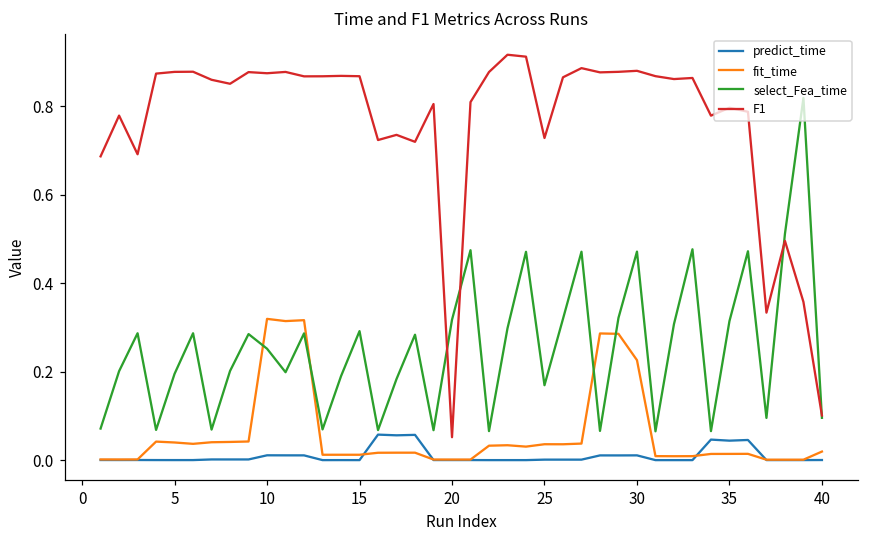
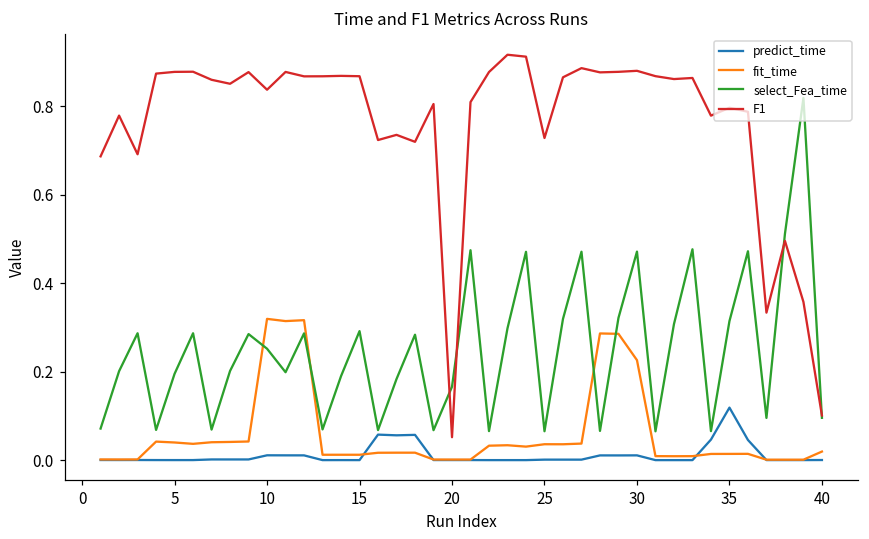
F1, 10: 0.87 -> 0.84
select_Fea_time, 20: 0.32 -> 0.17
select_Fea_time, 25: 0.17 -> 0.07
predict_time, 35: 0.04 -> 0.12
